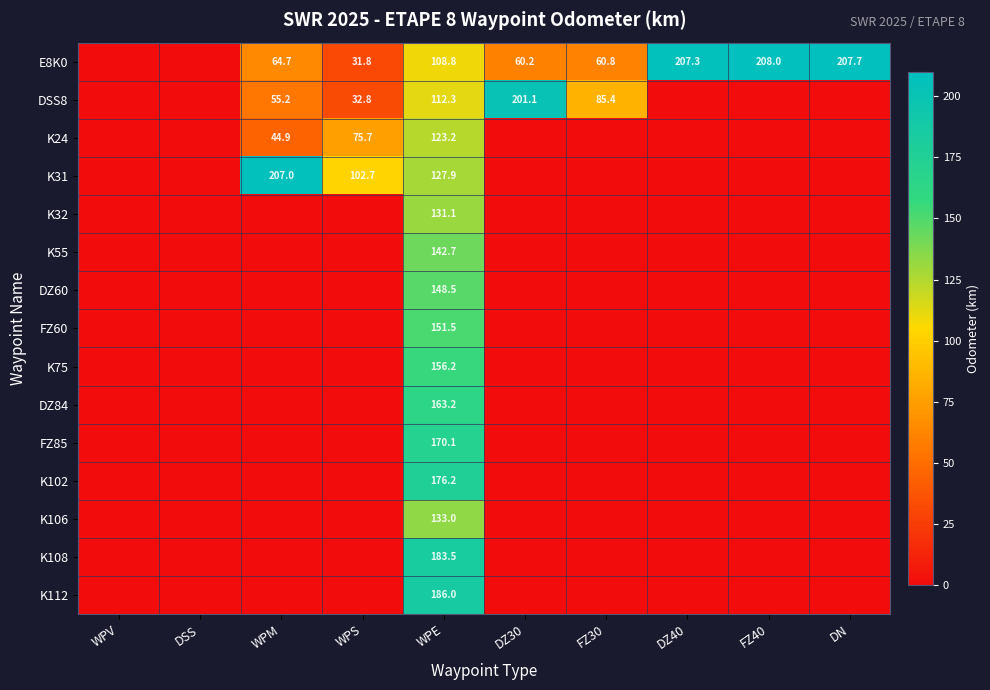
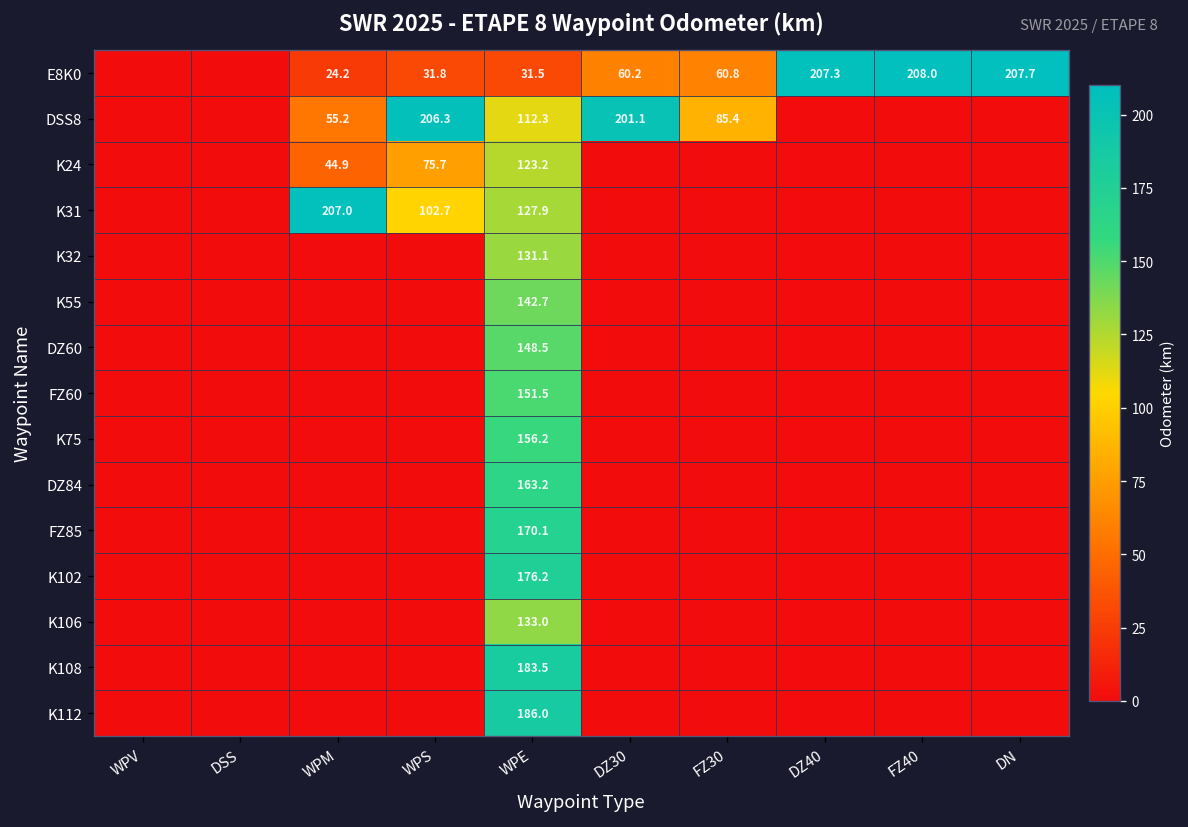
E8K0, WPM: 64.7 -> 24.2
E8K0, WPE: 108.8 -> 31.5
DSS8, WPS: 32.8 -> 206.3
